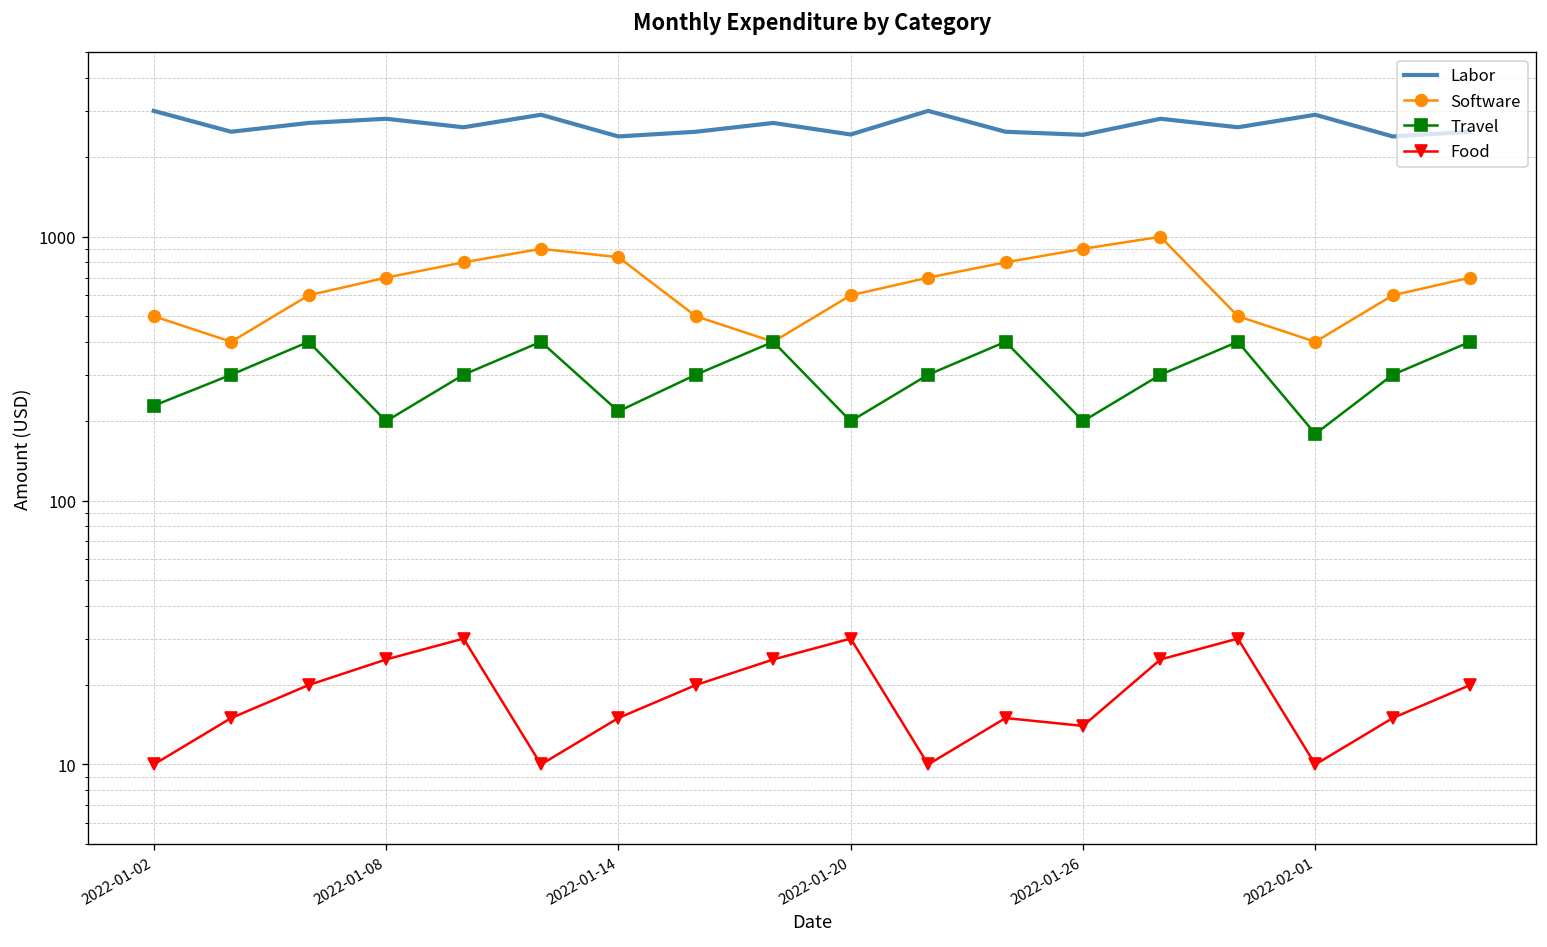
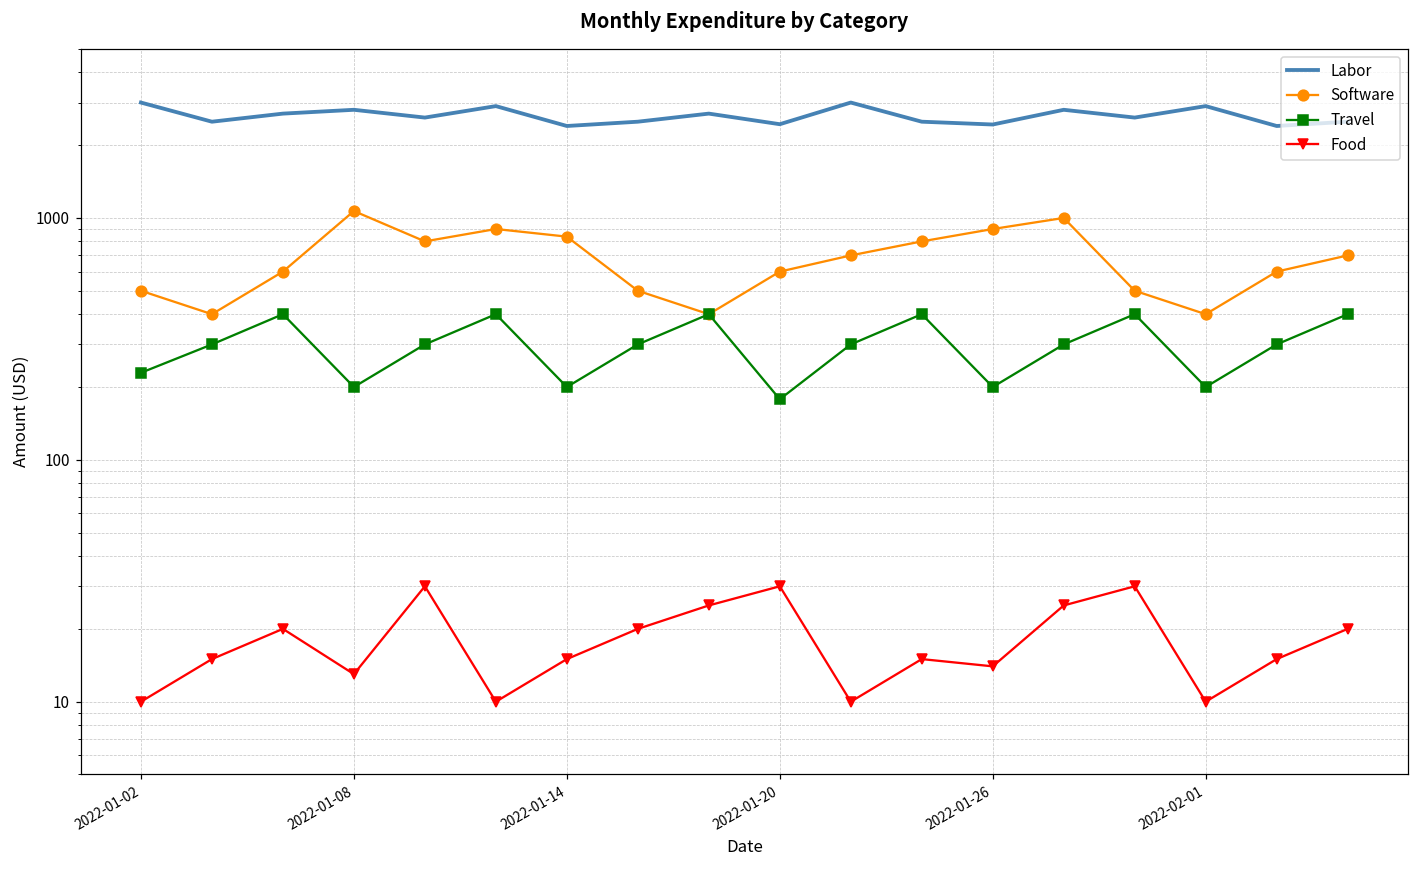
Software, 2022-01-08: 700 -> 1100
Food, 2022-01-08: 25 -> 13
Travel, 2022-01-14: 220 -> 200
Travel, 2022-01-20: 200 -> 180
Travel, 2022-02-01: 180 -> 200
